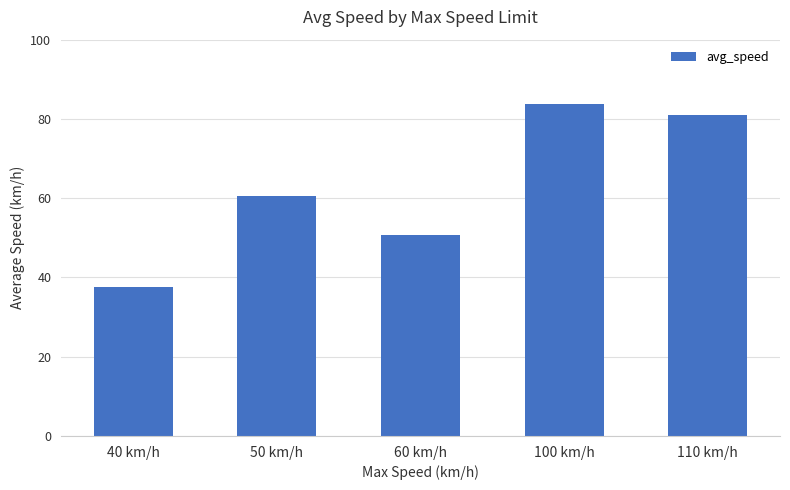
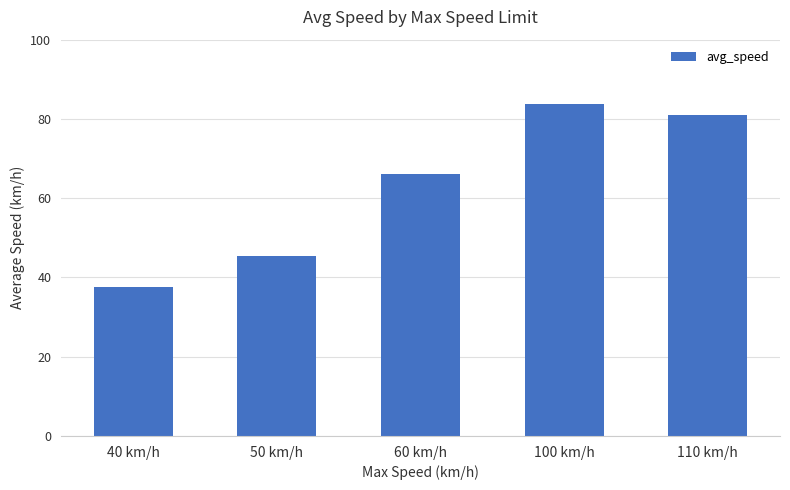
50 km/h: 61 -> 45
60 km/h: 51 -> 66
